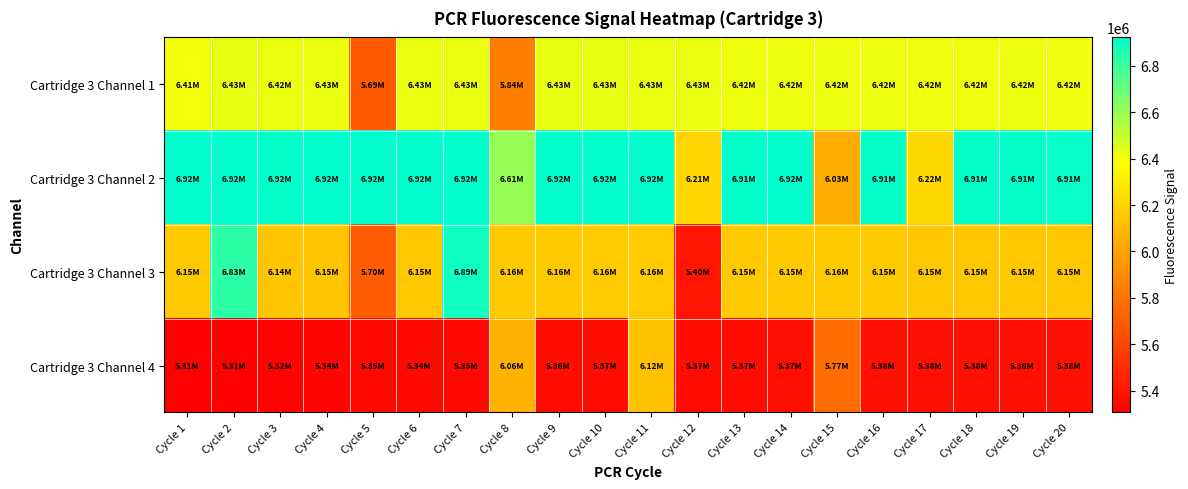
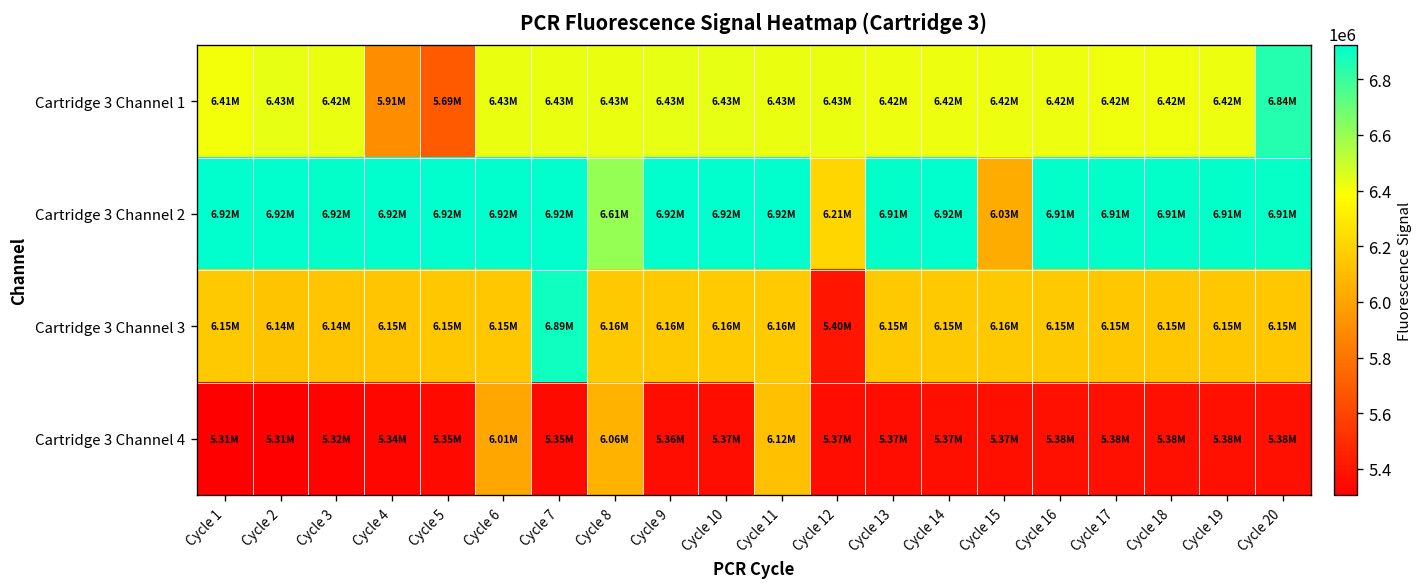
Cartridge 3 Channel 1, Cycle 4: 6.43M -> 5.91M
Cartridge 3 Channel 1, Cycle 8: 5.84M -> 6.43M
Cartridge 3 Channel 1, Cycle 20: 6.42M -> 6.84M
Cartridge 3 Channel 2, Cycle 17: 6.22M -> 6.91M
Cartridge 3 Channel 3, Cycle 2: 6.83M -> 6.14M
Cartridge 3 Channel 3, Cycle 5: 5.70M -> 6.15M
Cartridge 3 Channel 4, Cycle 6: 5.34M -> 6.01M
Cartridge 3 Channel 4, Cycle 15: 5.77M -> 5.37M
